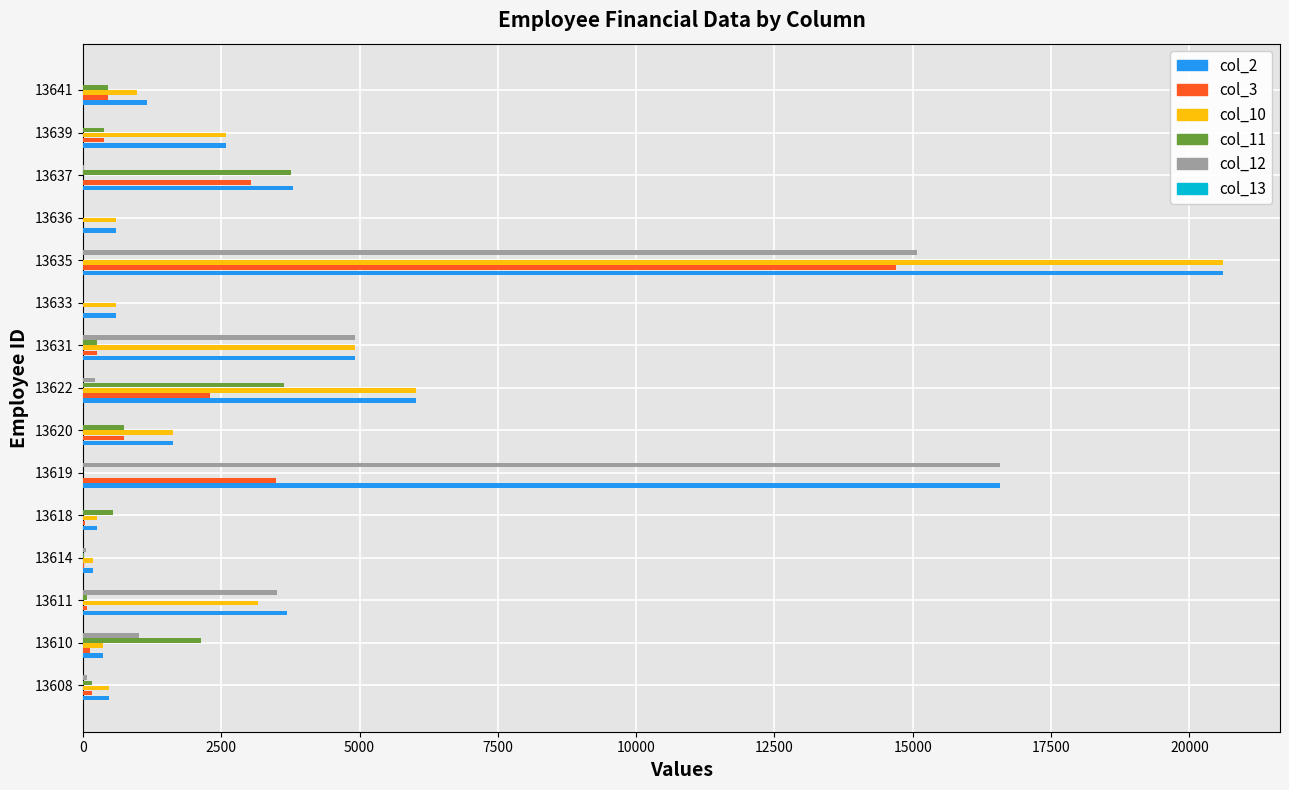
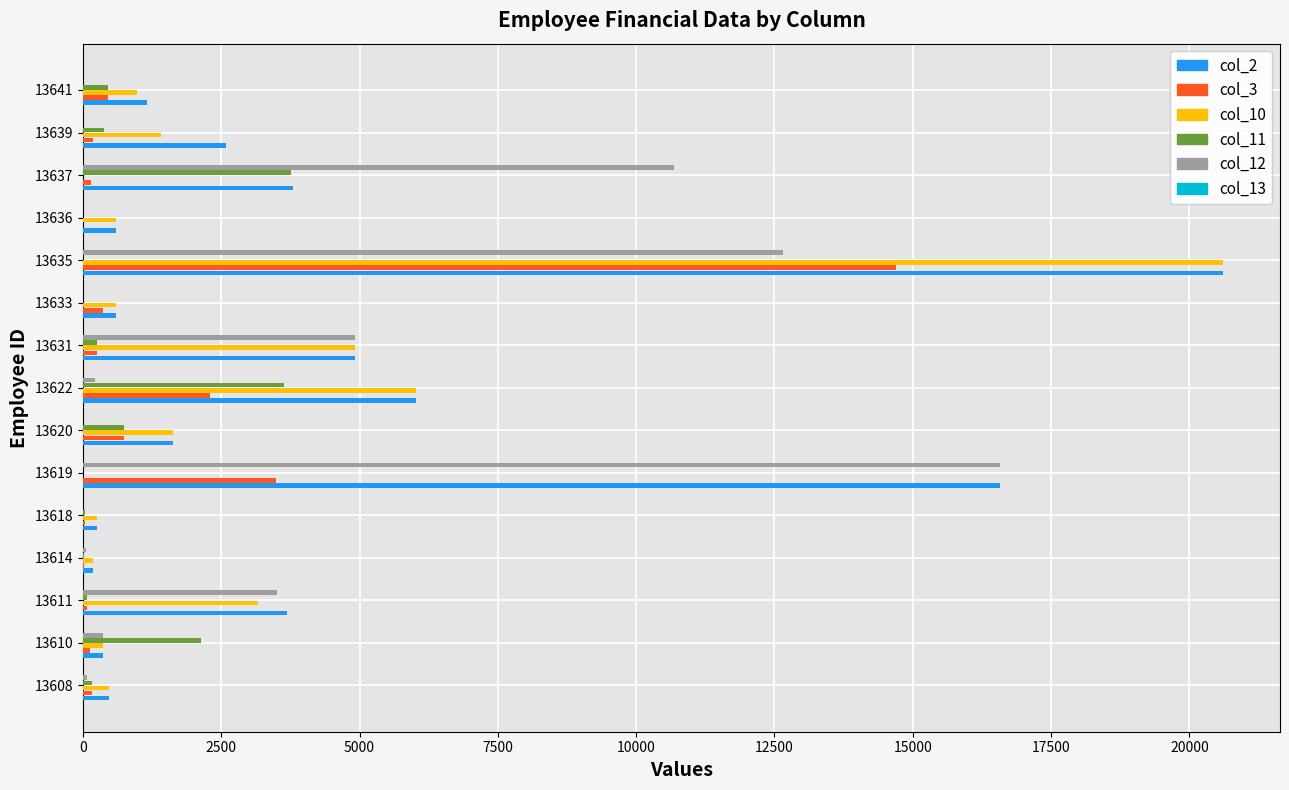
col_10, 13639: 2600 -> 1400
col_3, 13639: 400 -> 200
col_12, 13637: 0 -> 10700
col_3, 13637: 3000 -> 100
col_12, 13635: 15100 -> 12700
col_3, 13633: 0 -> 400
col_11, 13618: 600 -> 0
col_12, 13610: 1000 -> 400
